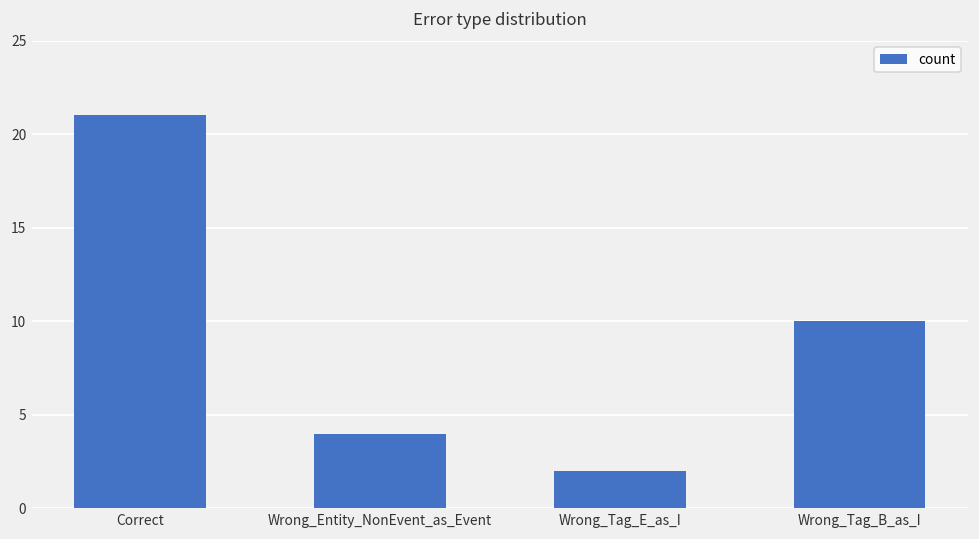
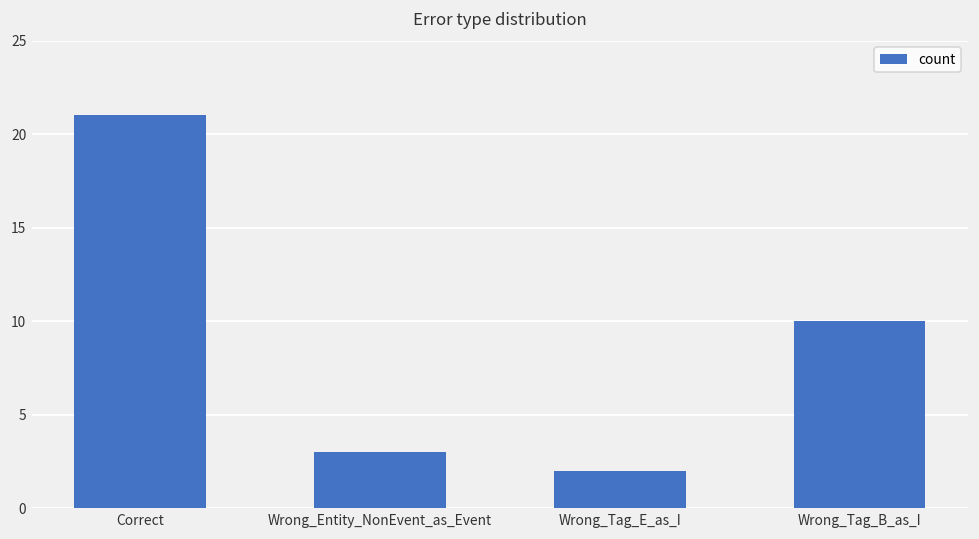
Wrong_Entity_NonEvent_as_Event: 4 -> 3
